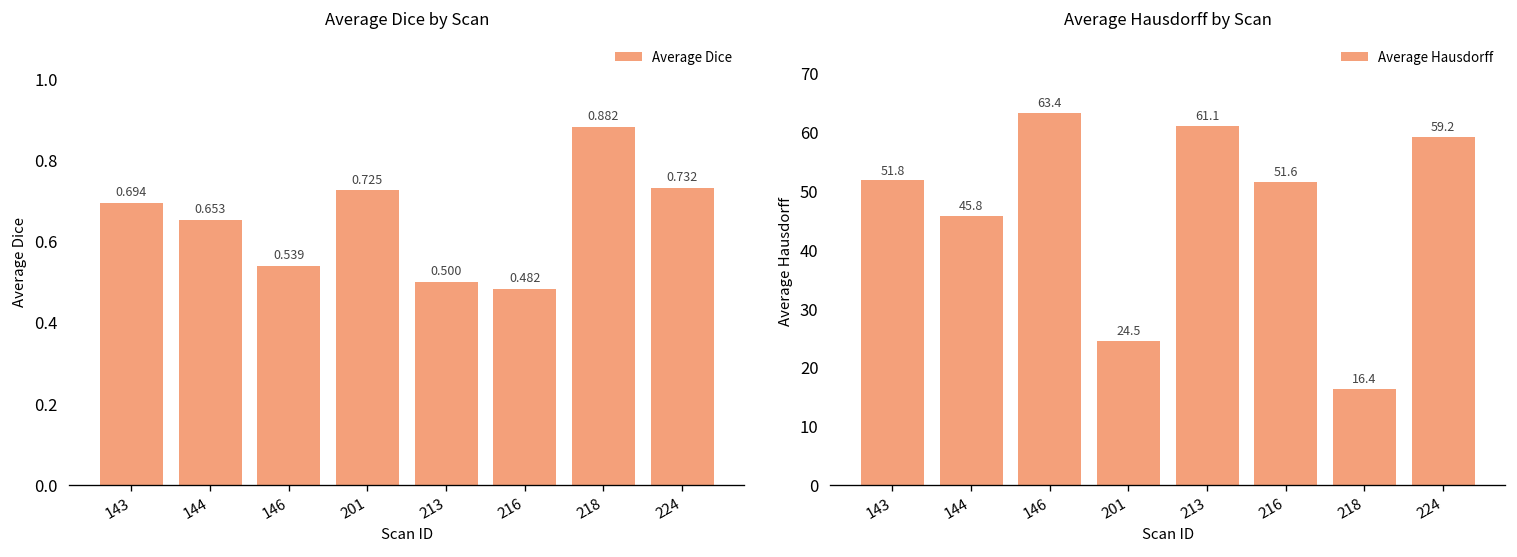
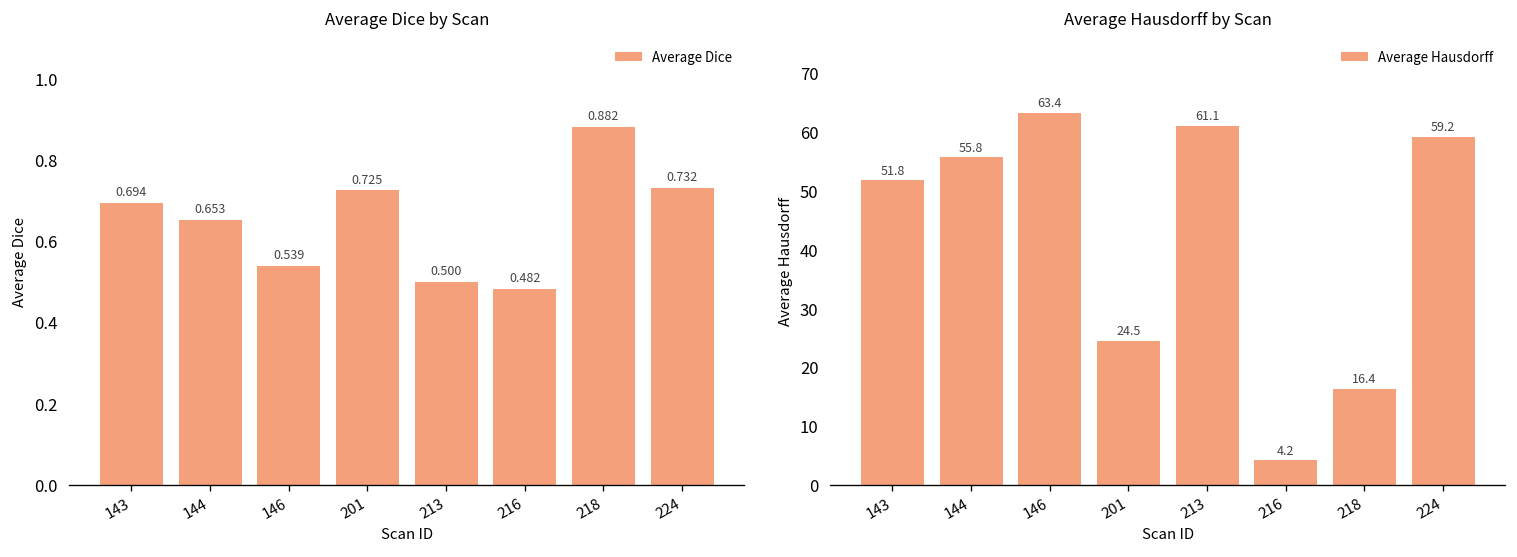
Average Hausdorff by Scan, 144: 45.8 -> 55.8
Average Hausdorff by Scan, 216: 51.6 -> 4.2
